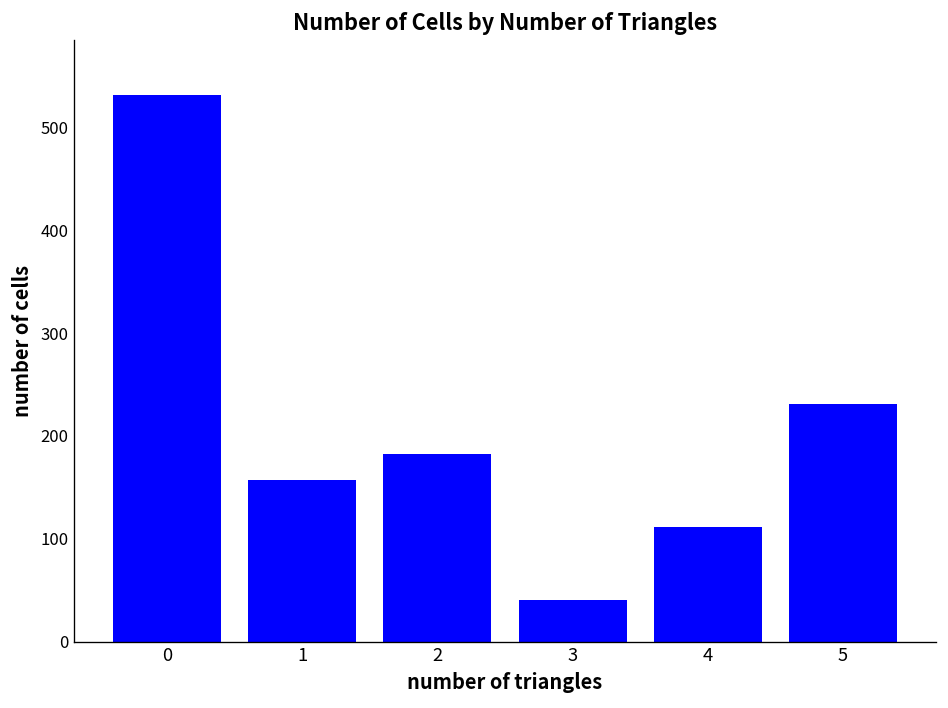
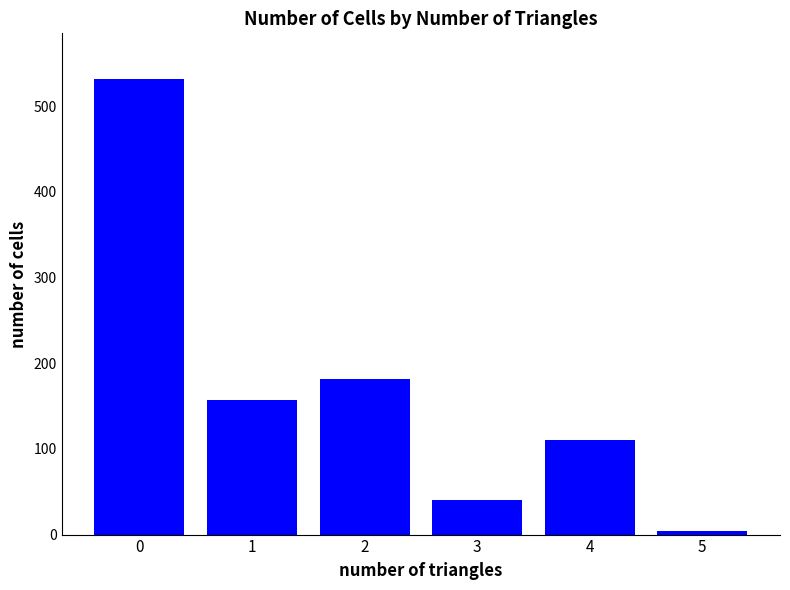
5: 230 -> 0
